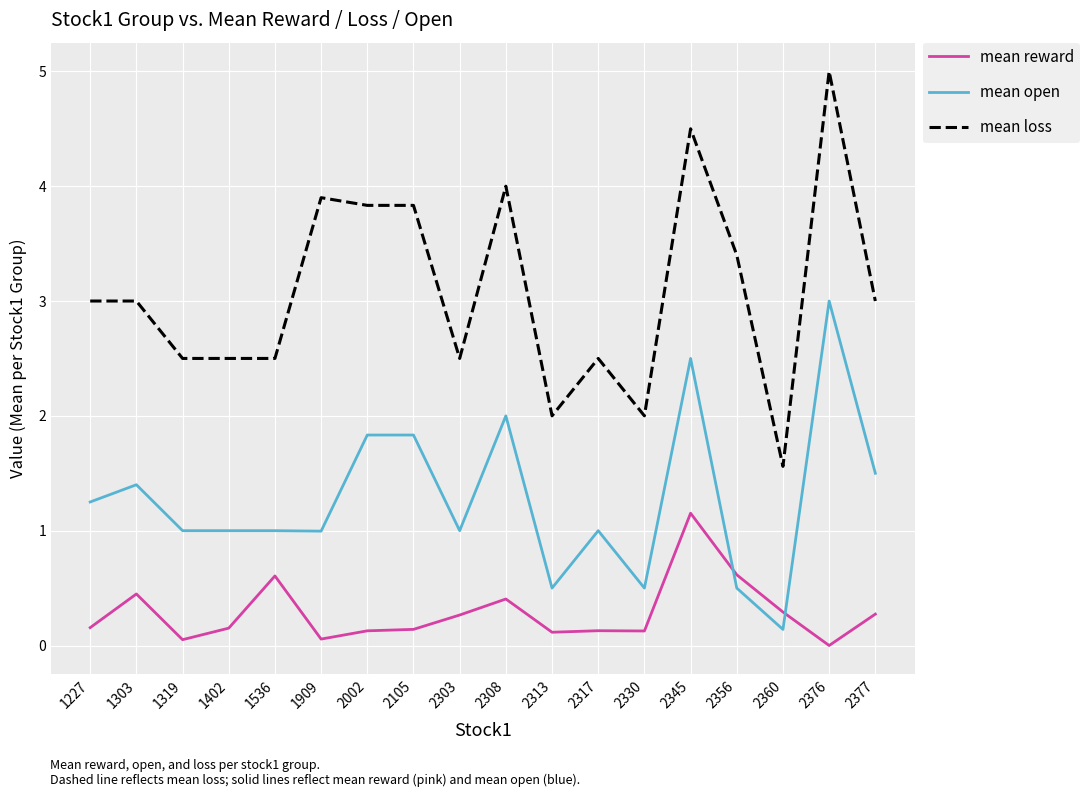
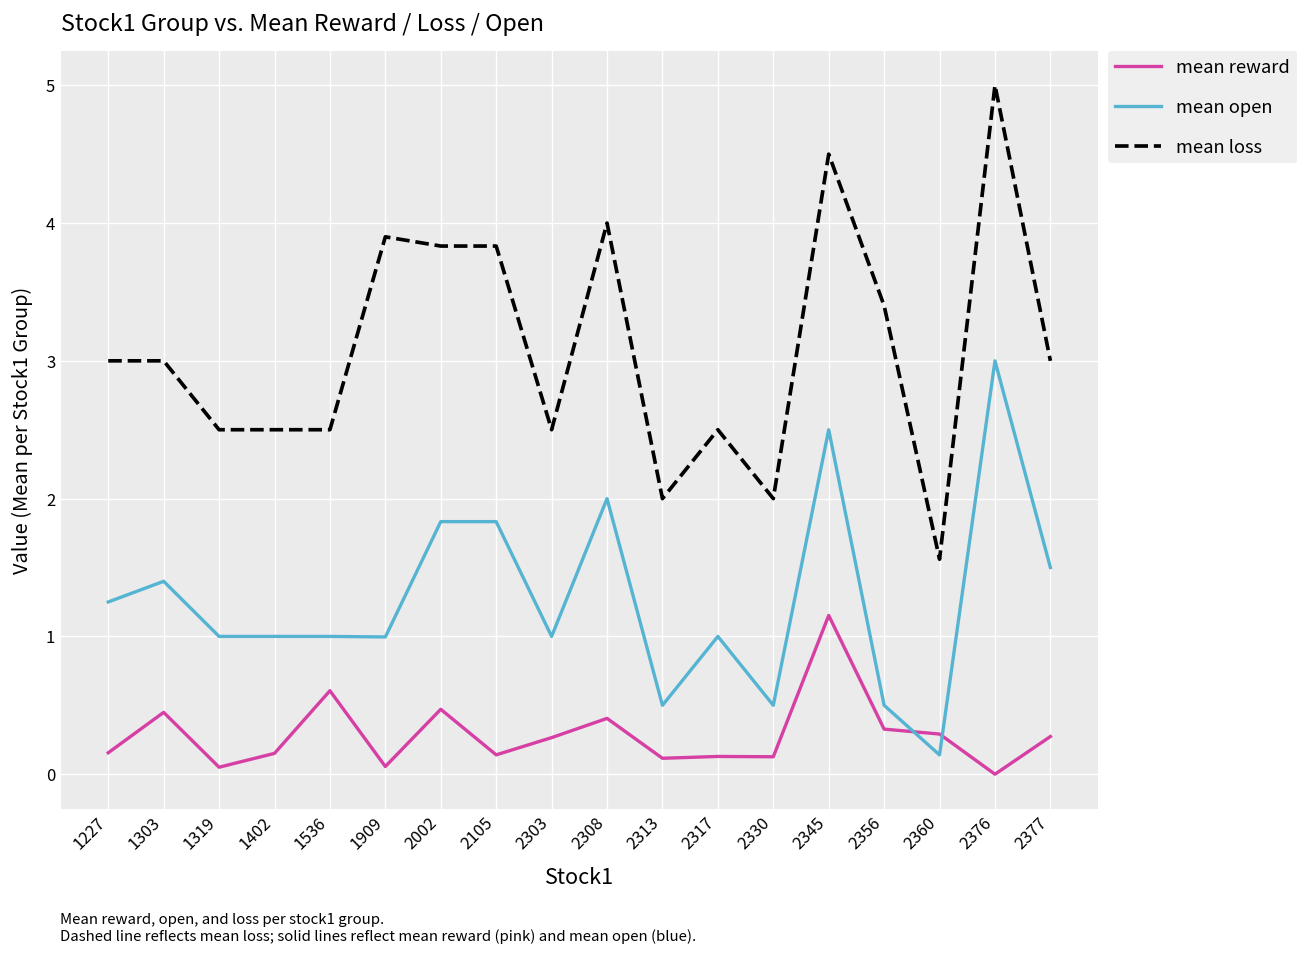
mean reward, 2002: 0.13 -> 0.47
mean reward, 2356: 0.62 -> 0.33
